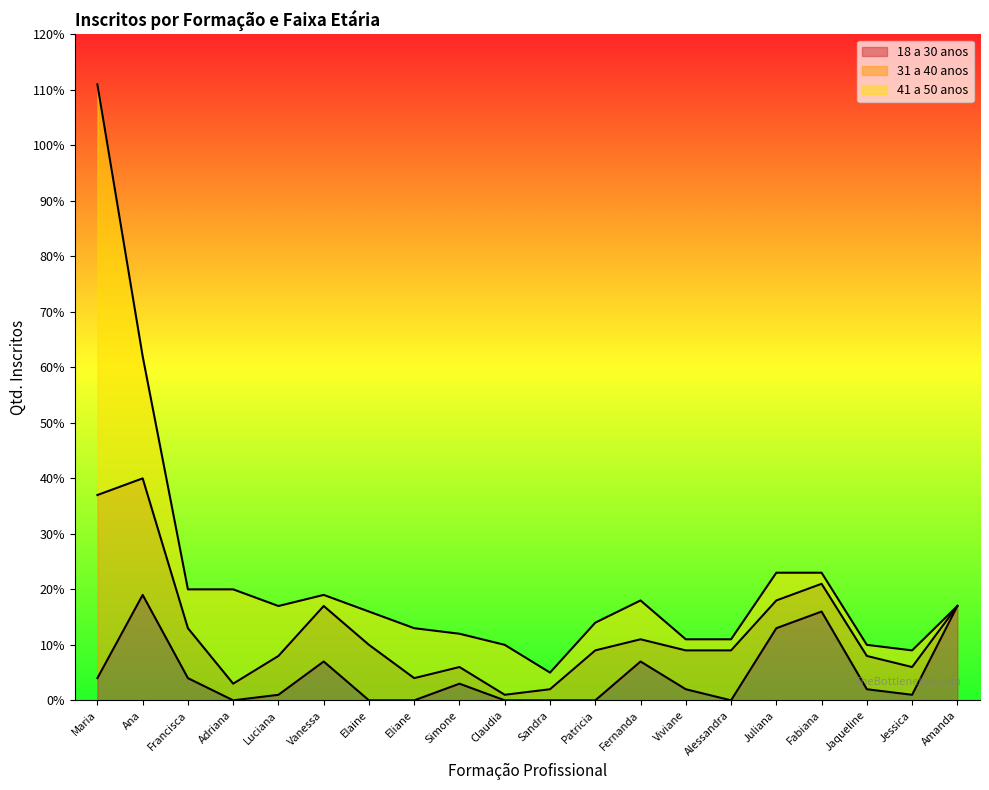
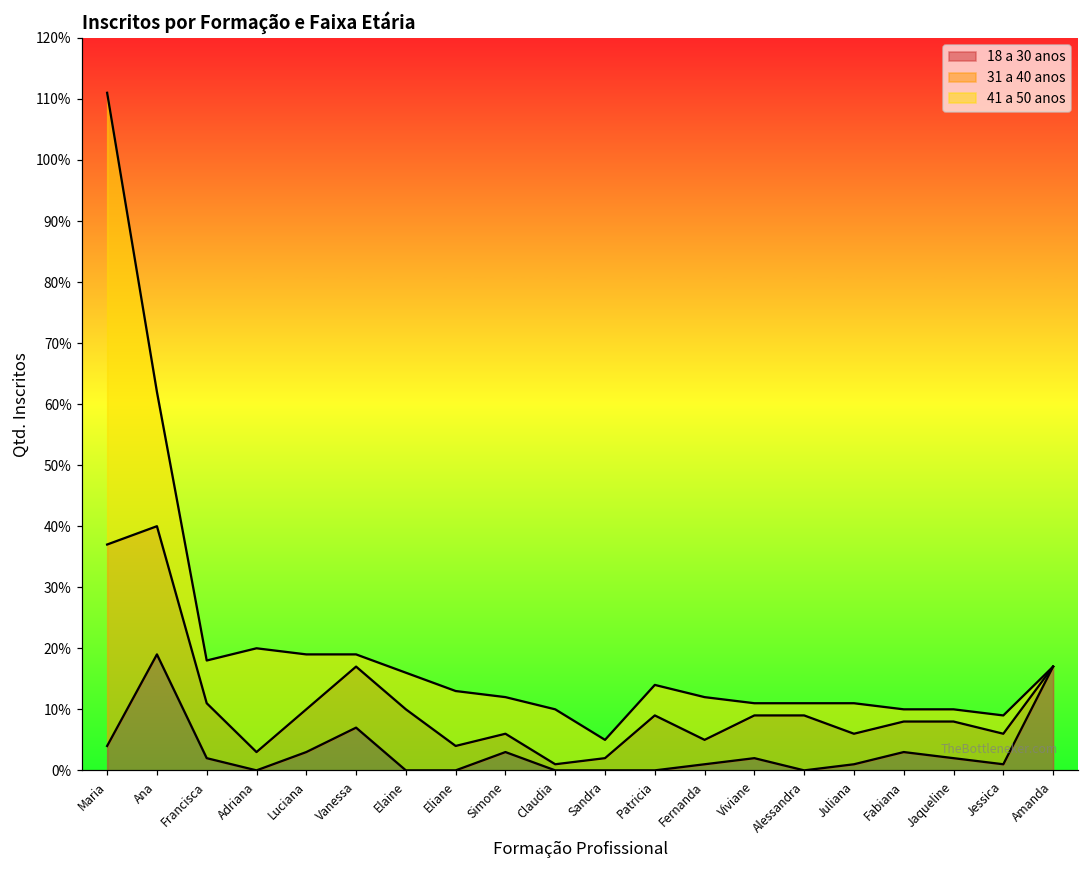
18 a 30 anos, Francisca: 4% -> 2%
18 a 30 anos, Luciana: 1% -> 3%
18 a 30 anos, Fernanda: 7% -> 1%
18 a 30 anos, Juliana: 13% -> 1%
18 a 30 anos, Fabiana: 16% -> 3%
